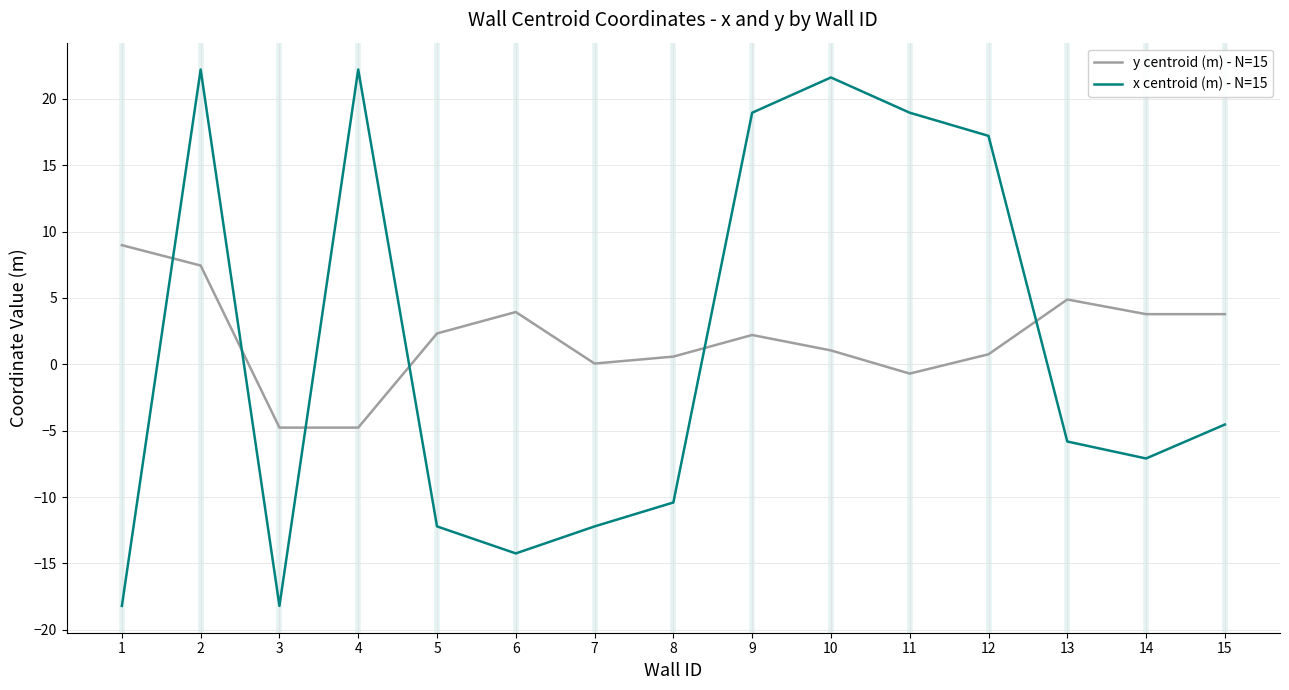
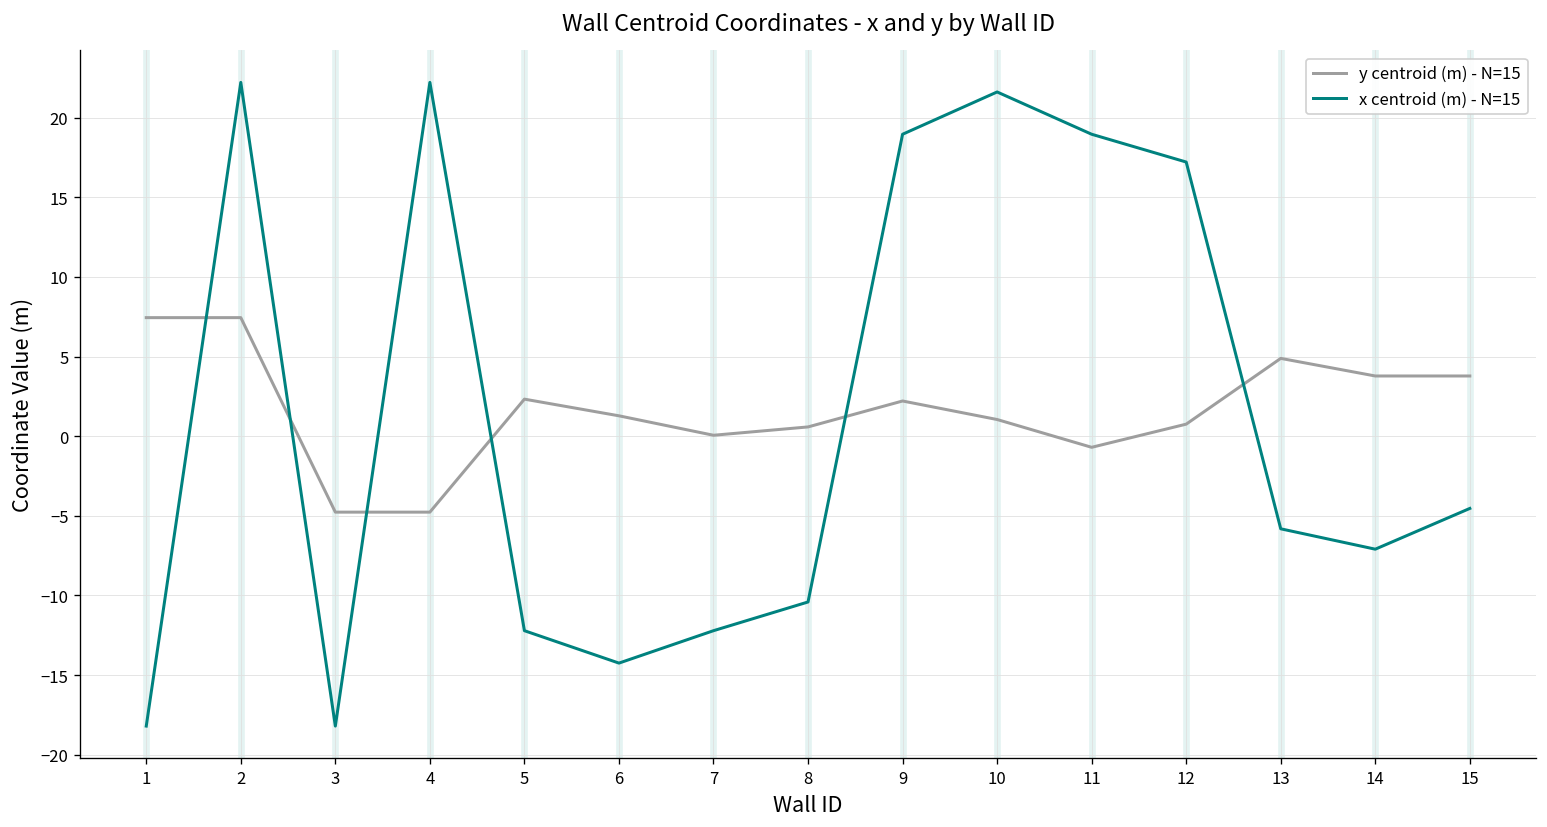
y centroid (m) - N=15, 1: 9.0 -> 7.4
y centroid (m) - N=15, 6: 3.9 -> 1.3
